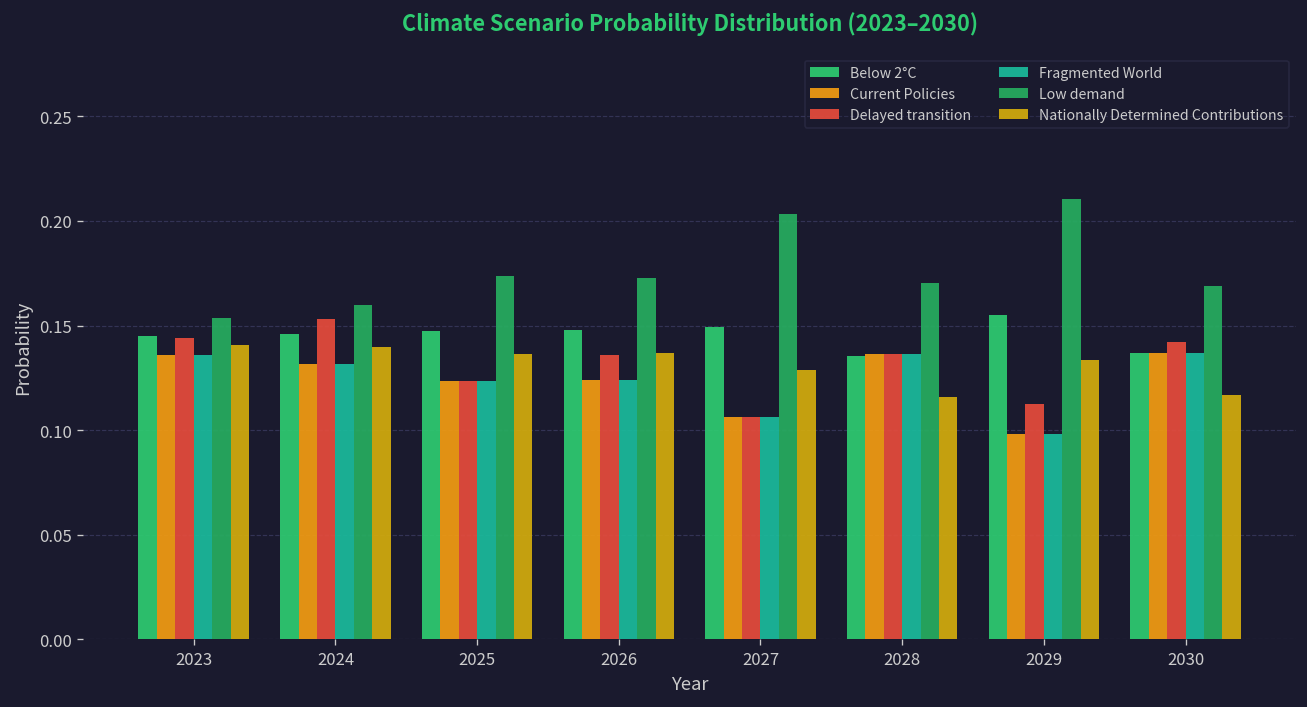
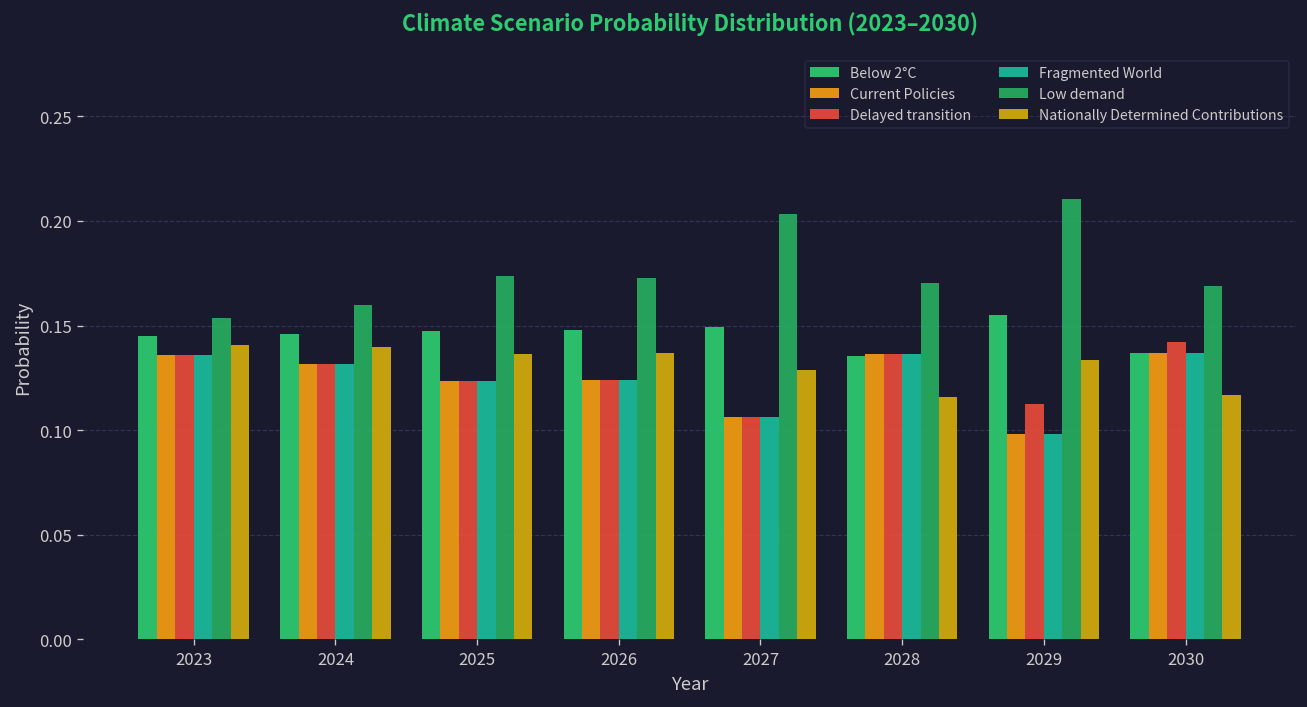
Delayed transition, 2023: 0.144 -> 0.136
Delayed transition, 2024: 0.153 -> 0.132
Delayed transition, 2026: 0.136 -> 0.124
